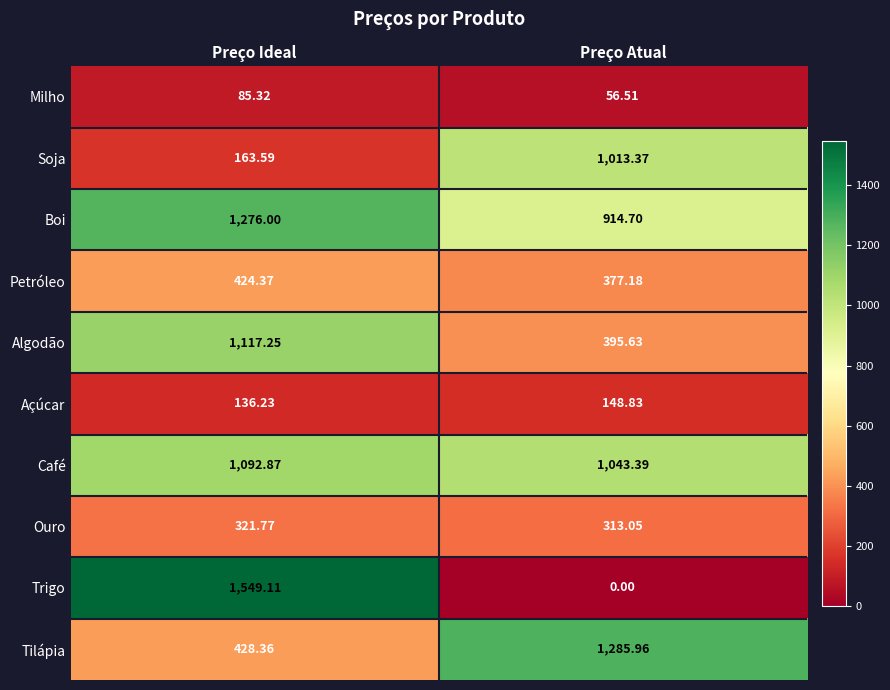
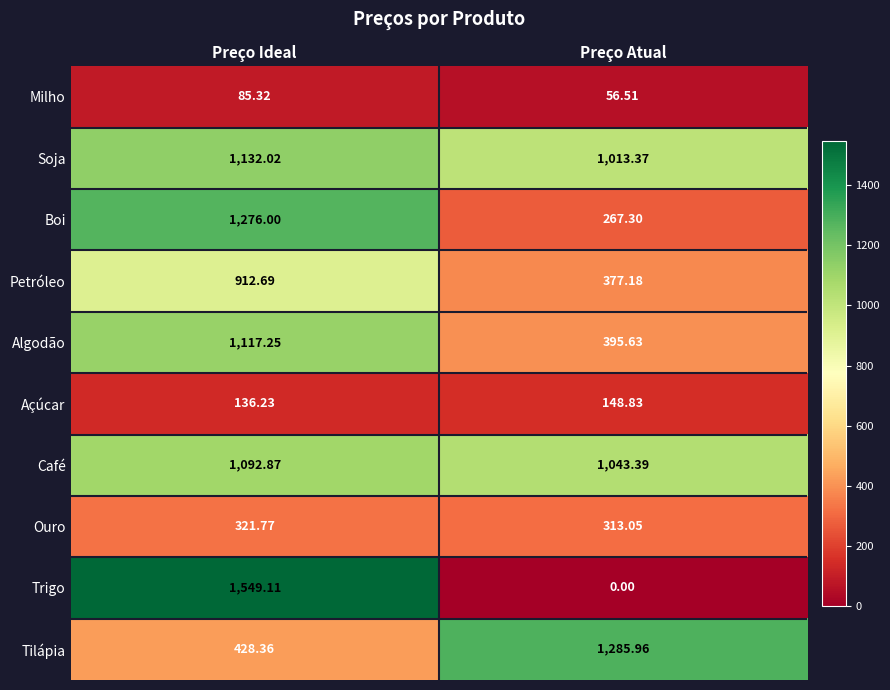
Soja, Preço Ideal: 163.59 -> 1,132.02
Boi, Preço Atual: 914.70 -> 267.30
Petróleo, Preço Ideal: 424.37 -> 912.69
